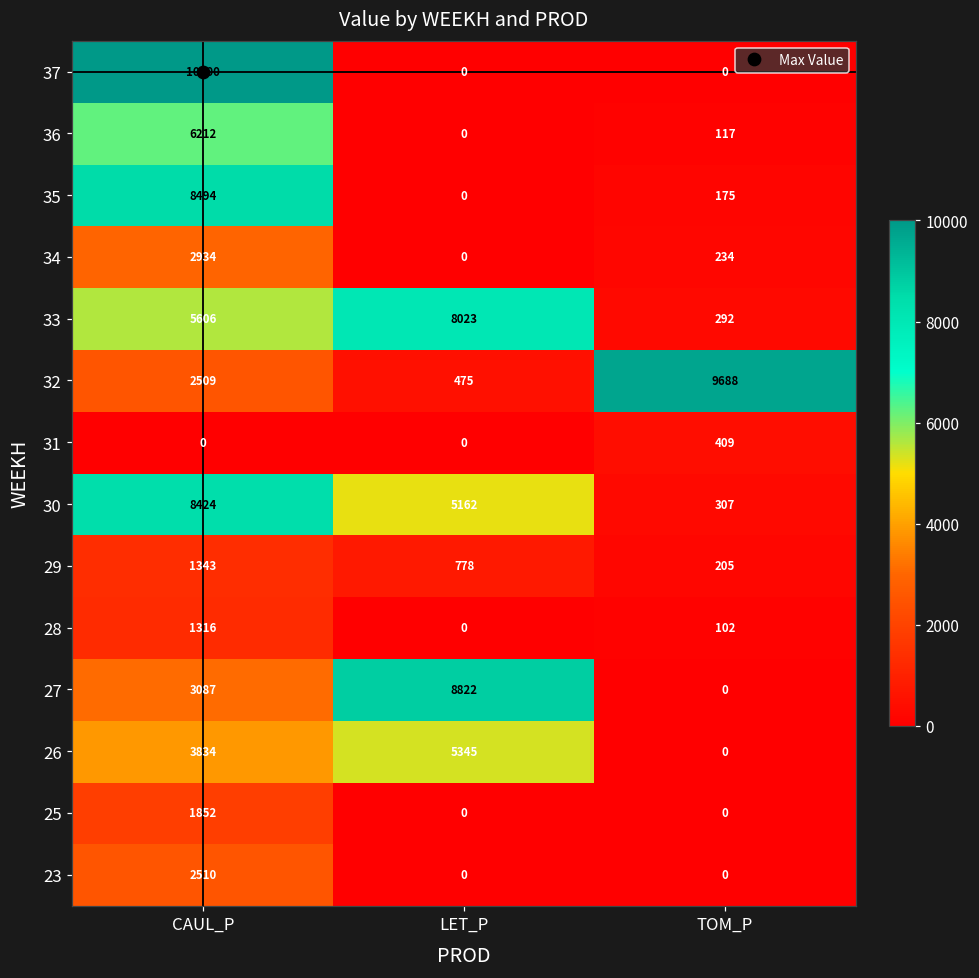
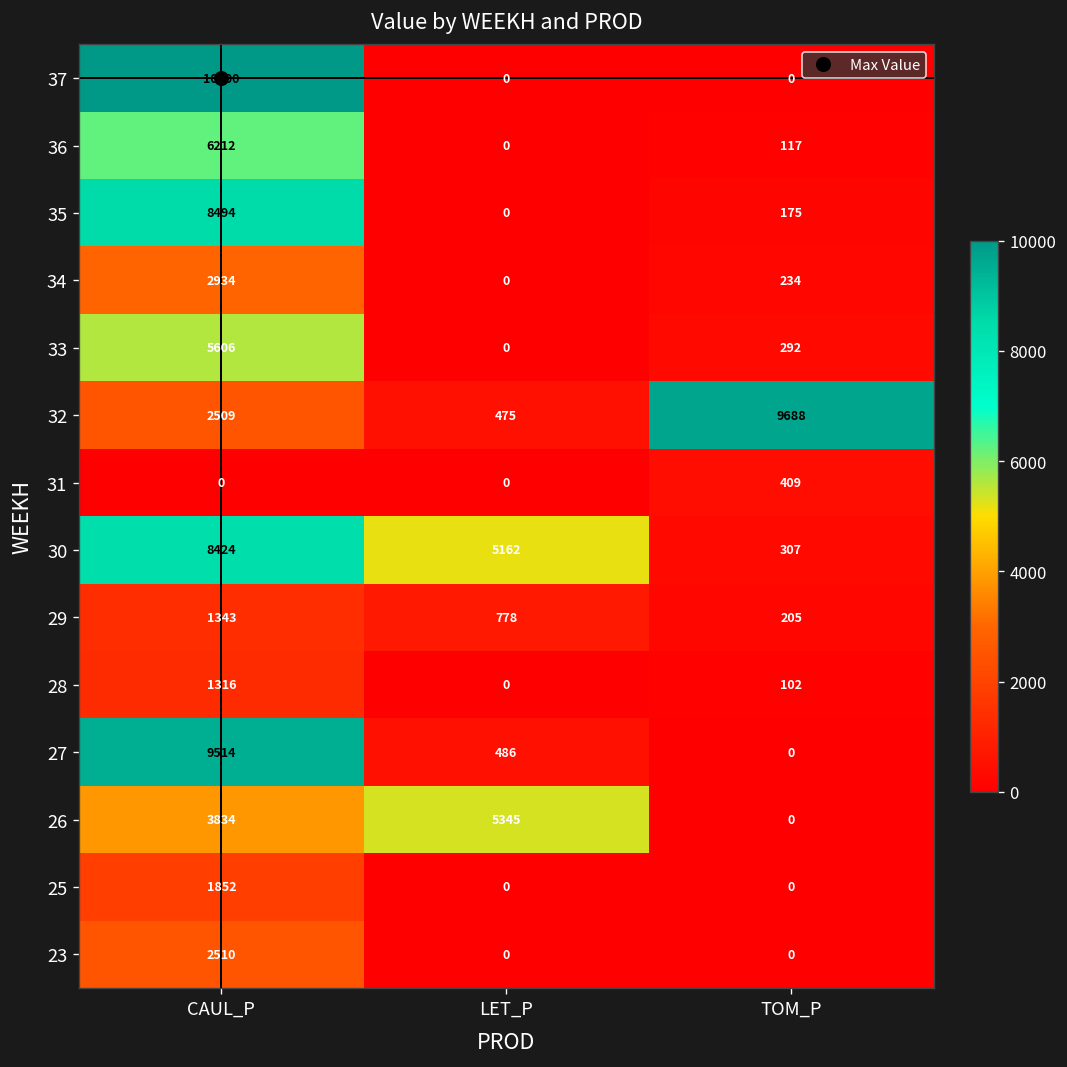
33, LET_P: 8023 -> 0
27, CAUL_P: 3087 -> 9514
27, LET_P: 8822 -> 486
